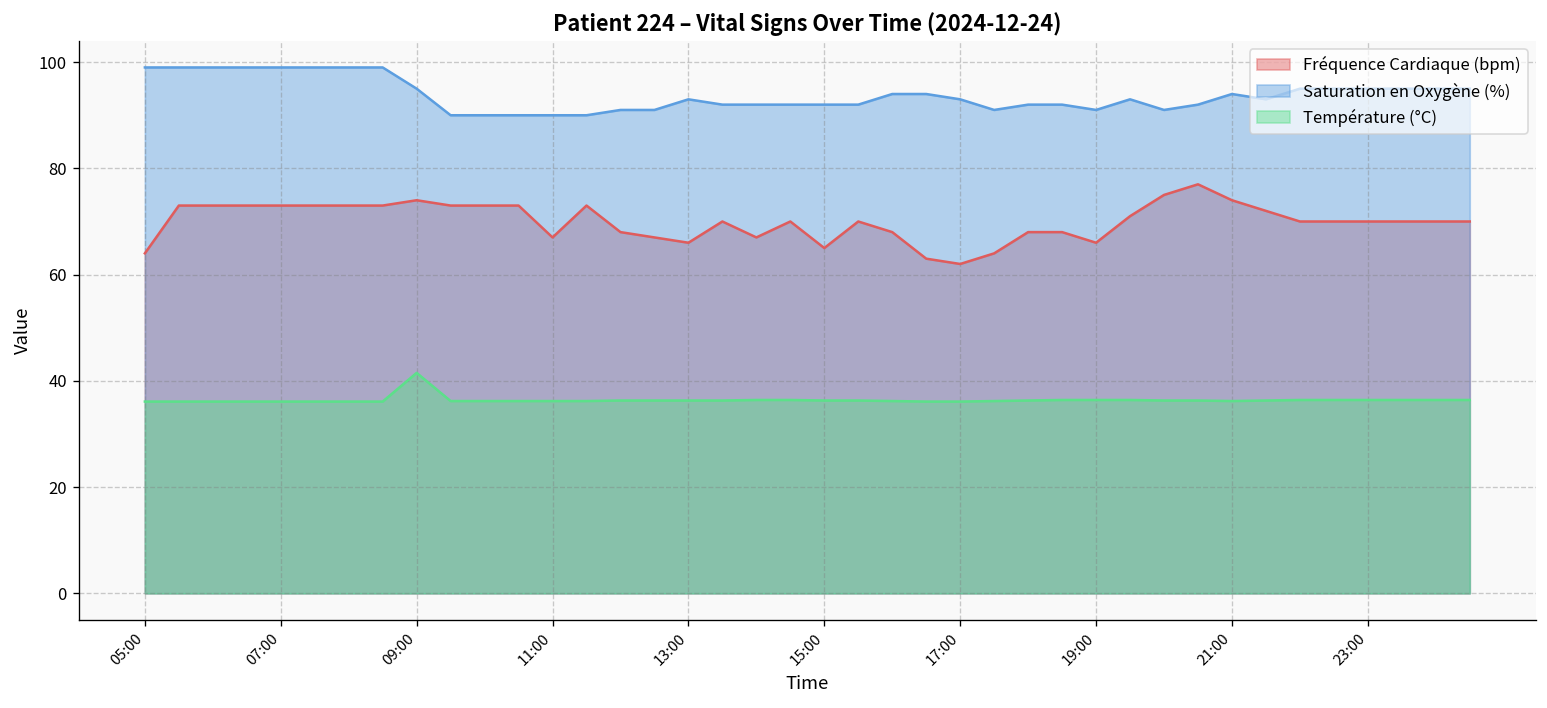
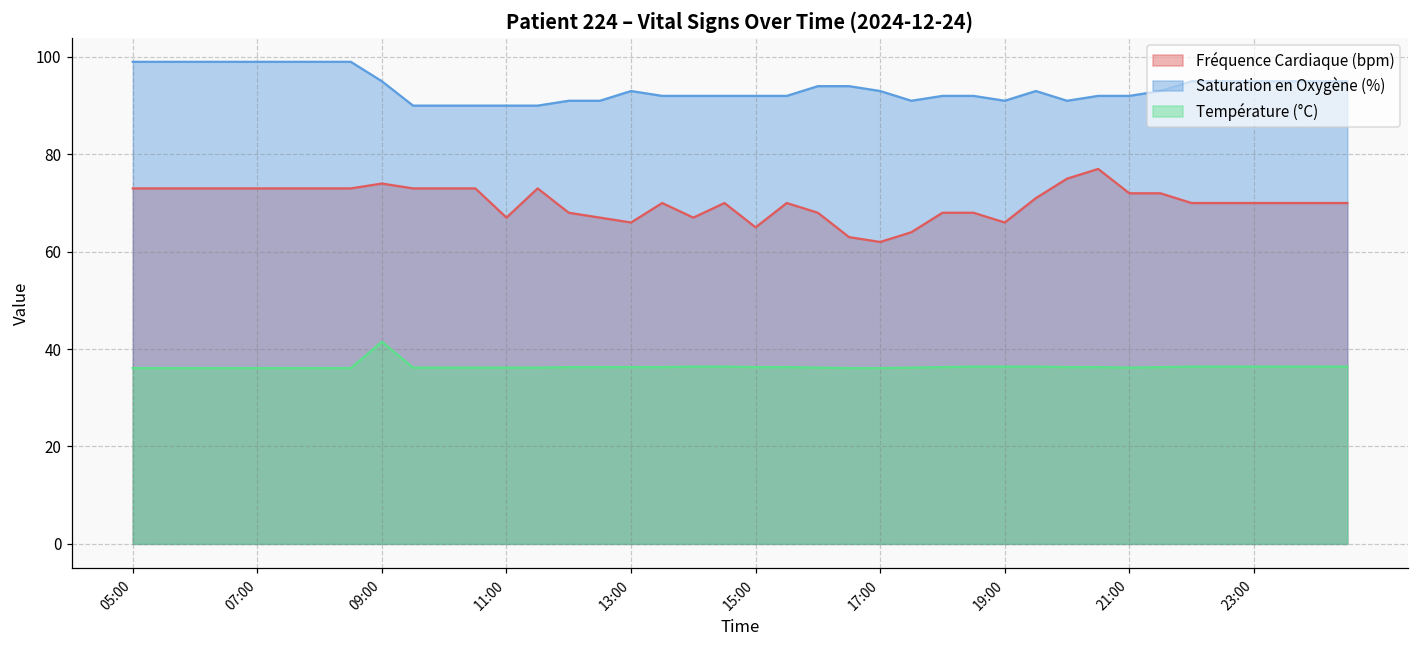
Fréquence Cardiaque (bpm), 05:00: 64 -> 73
Fréquence Cardiaque (bpm), 21:00: 74 -> 72
Saturation en Oxygène (%), 21:00: 94 -> 92
